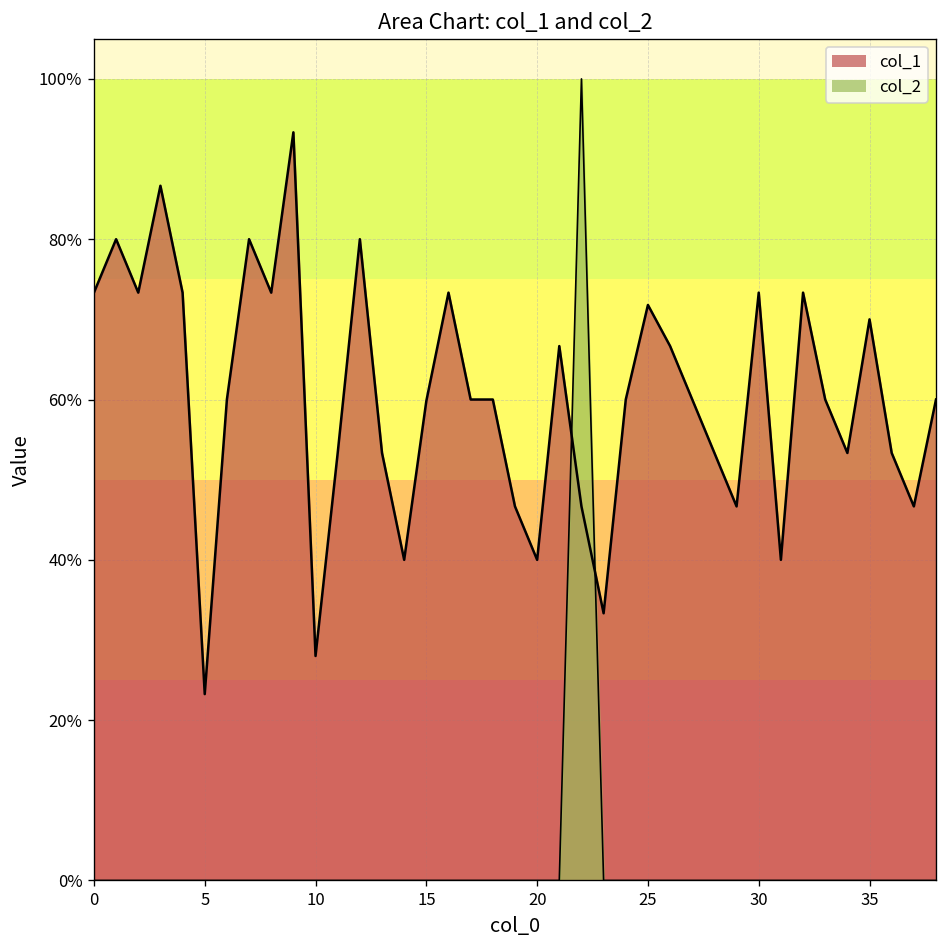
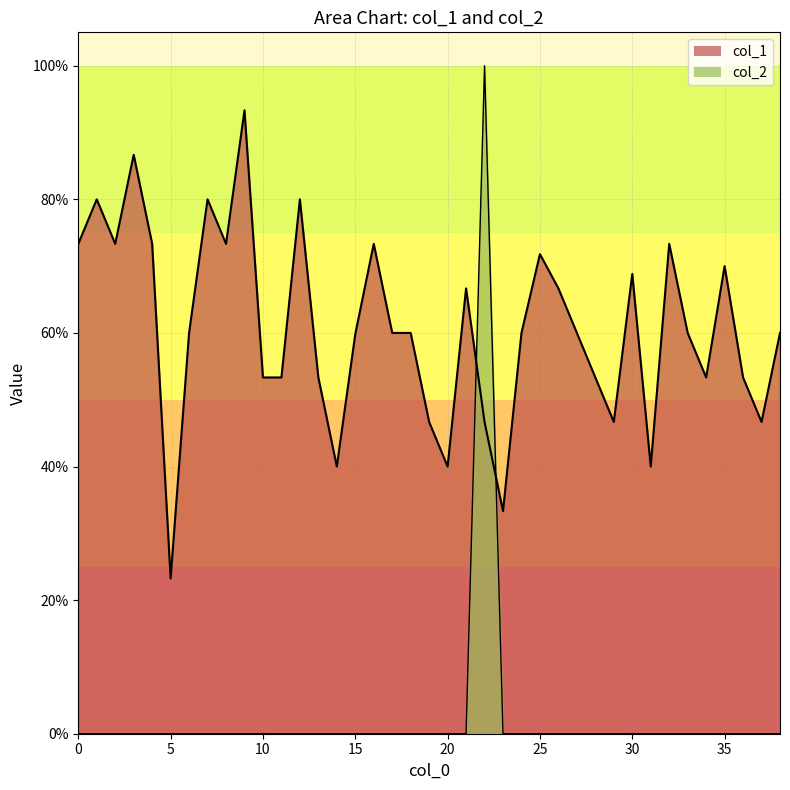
col_1, 10: 28% -> 53%
col_1, 30: 73% -> 69%
